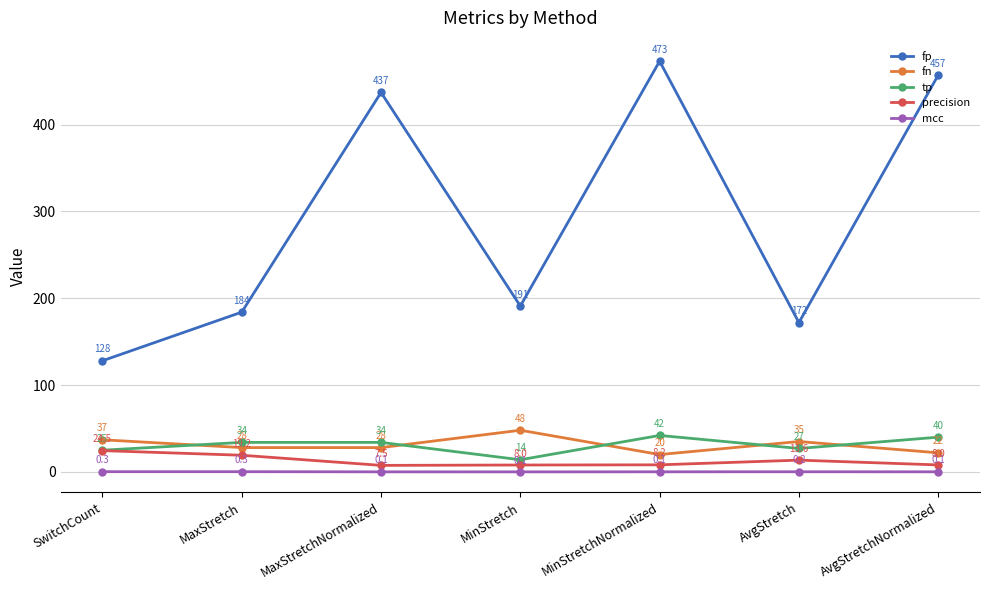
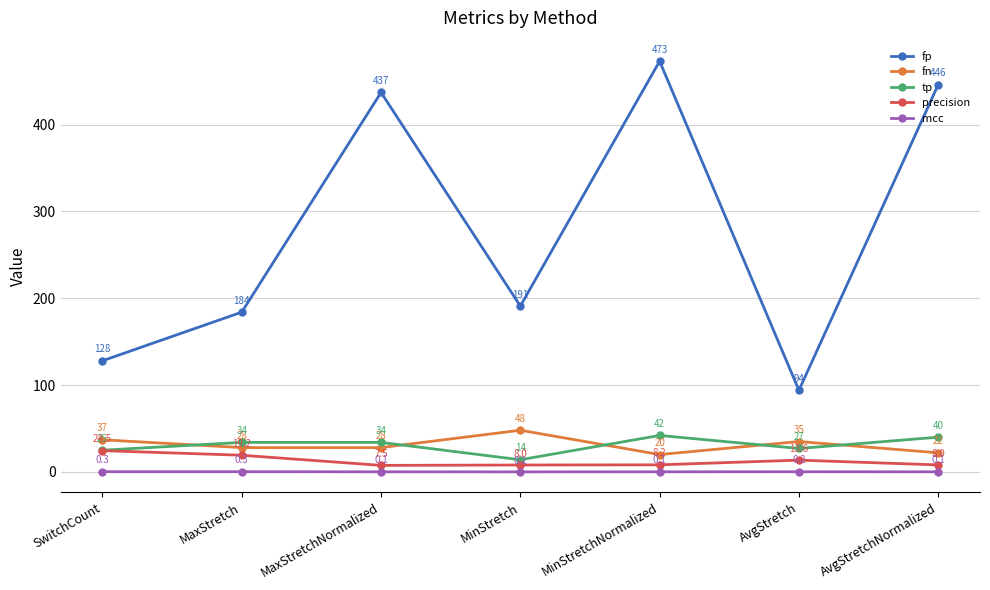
fp, AvgStretch: 172 -> 94
fp, AvgStretchNormalized: 457 -> 446
